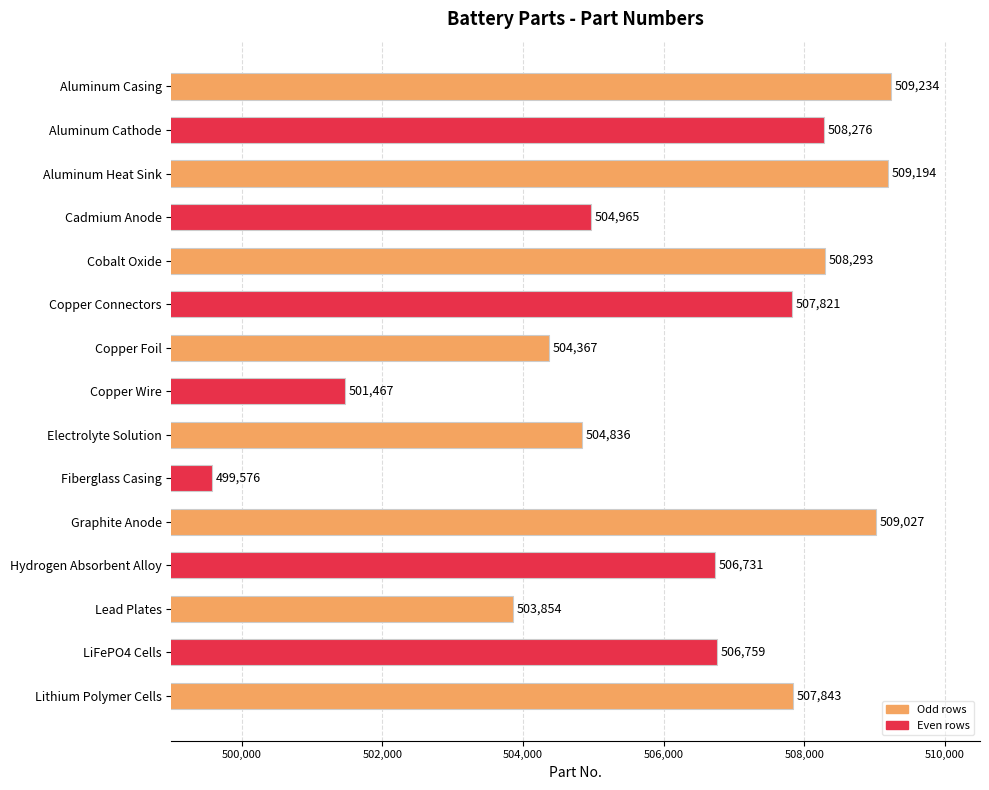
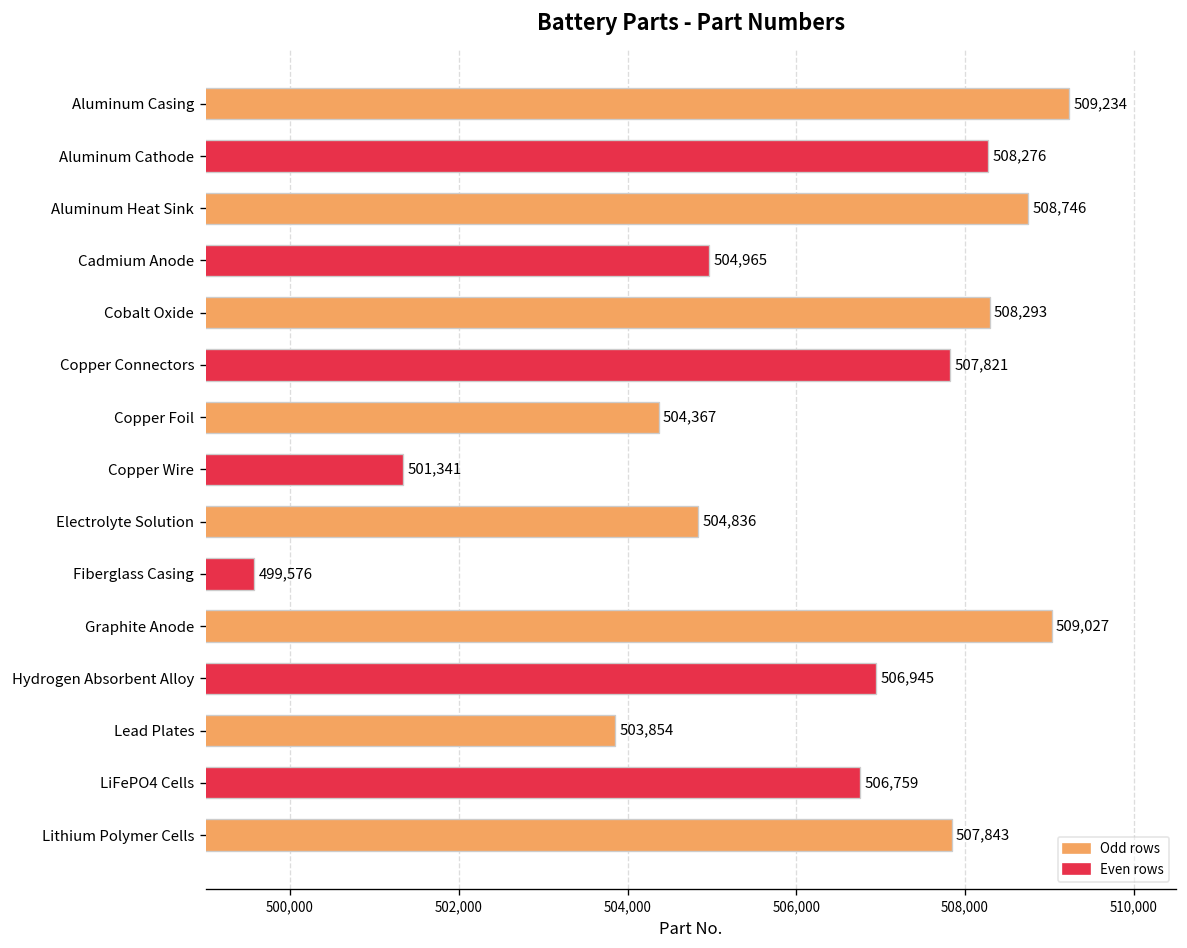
Aluminum Heat Sink: 509,194 -> 508,746
Copper Wire: 501,467 -> 501,341
Hydrogen Absorbent Alloy: 506,731 -> 506,945
